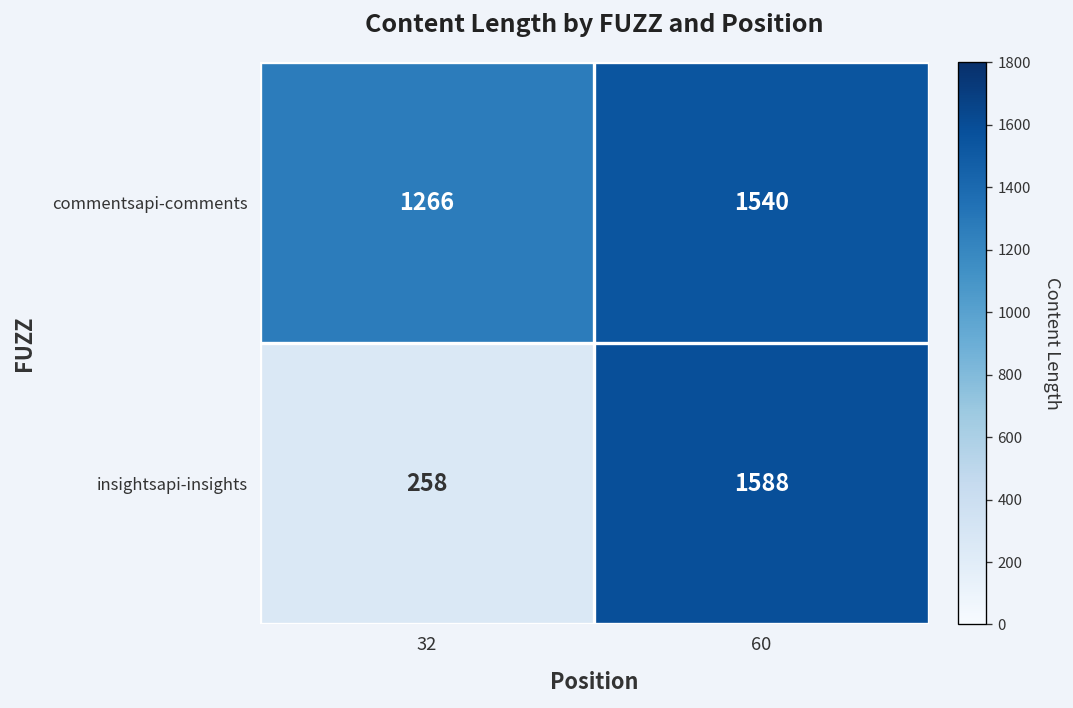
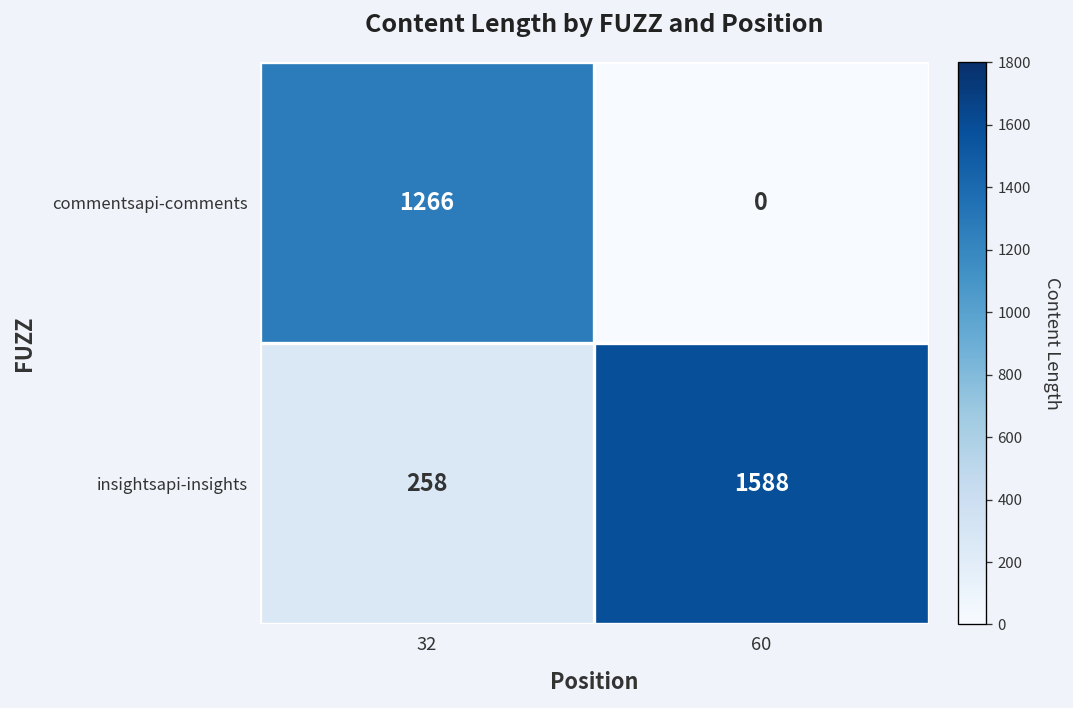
commentsapi-comments, 60: 1540 -> 0
